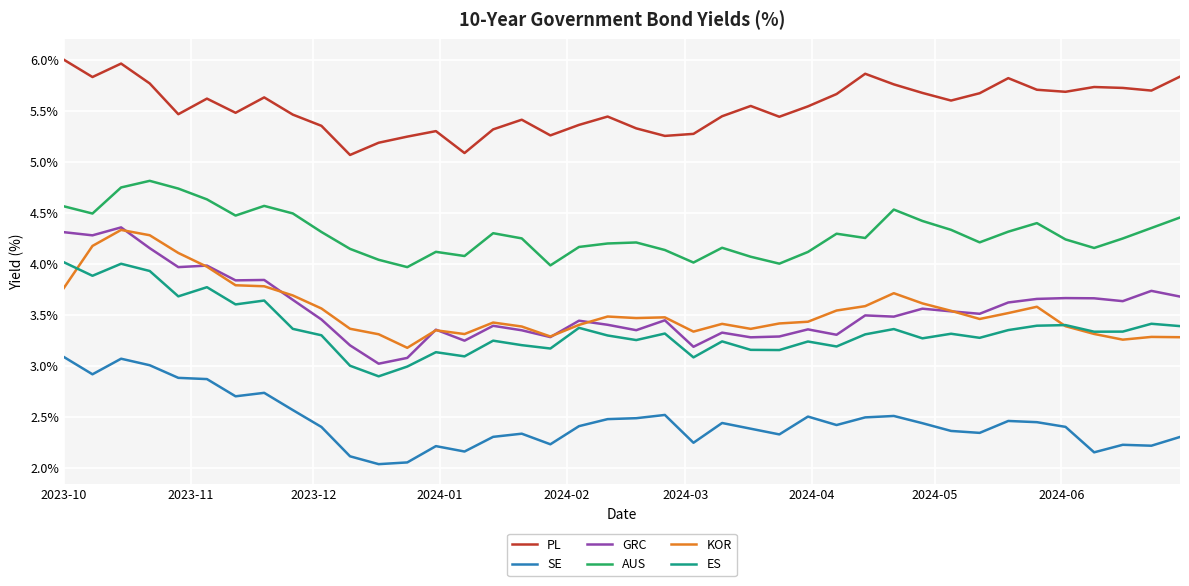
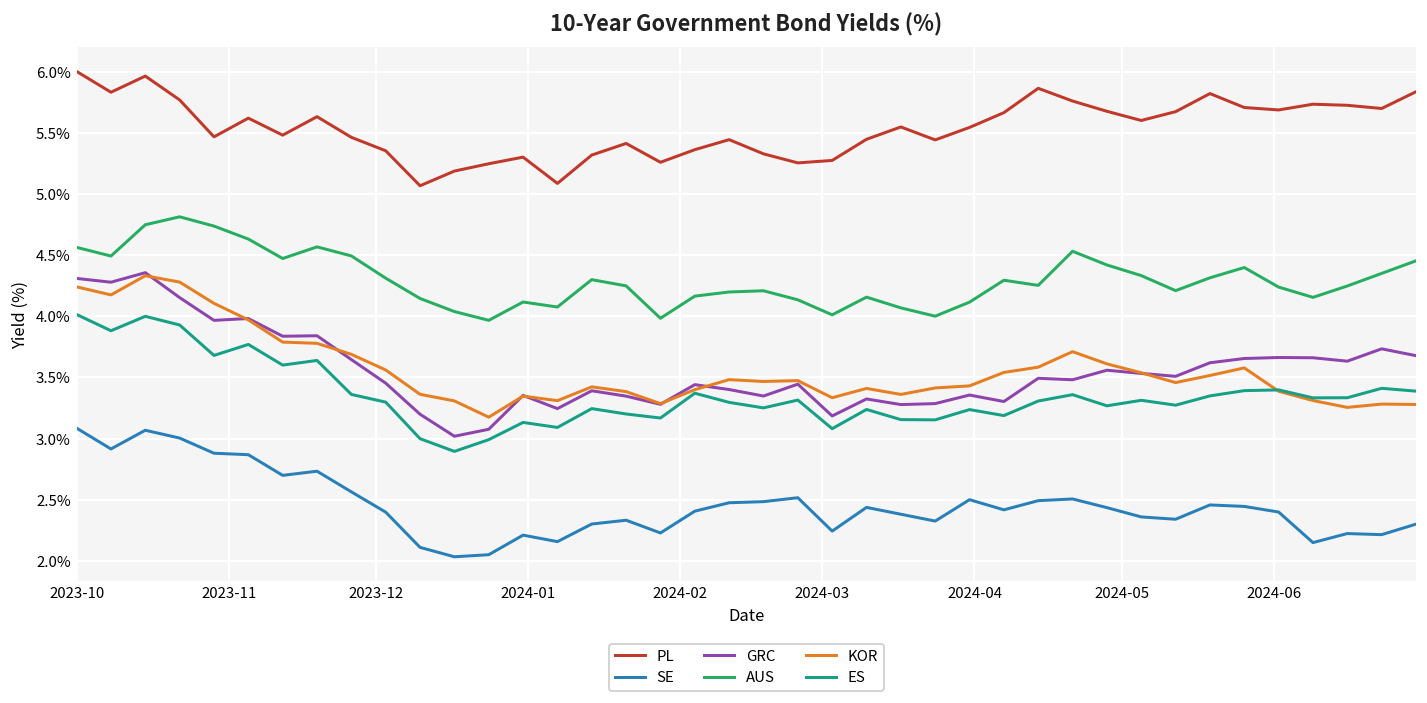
KOR, 2023-10: 3.76% -> 4.24%
